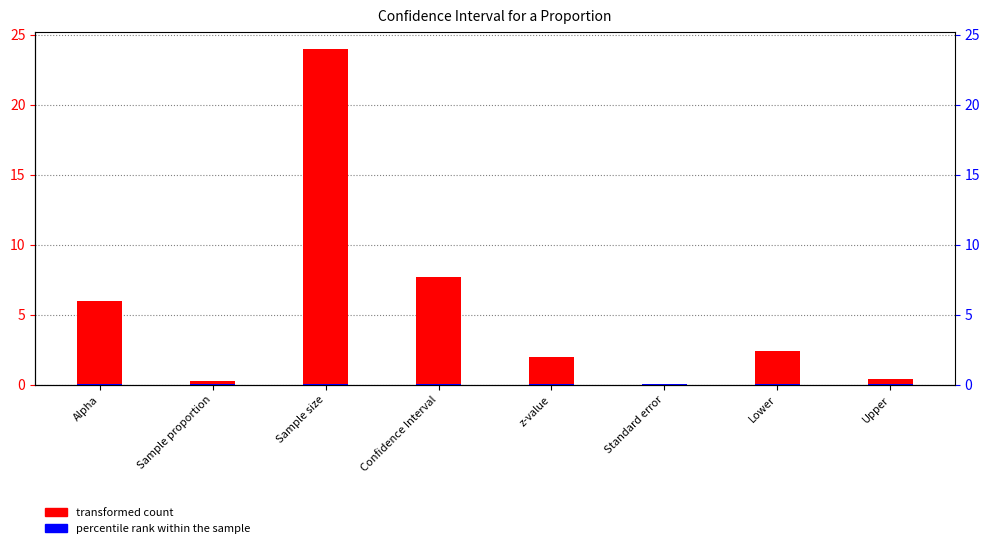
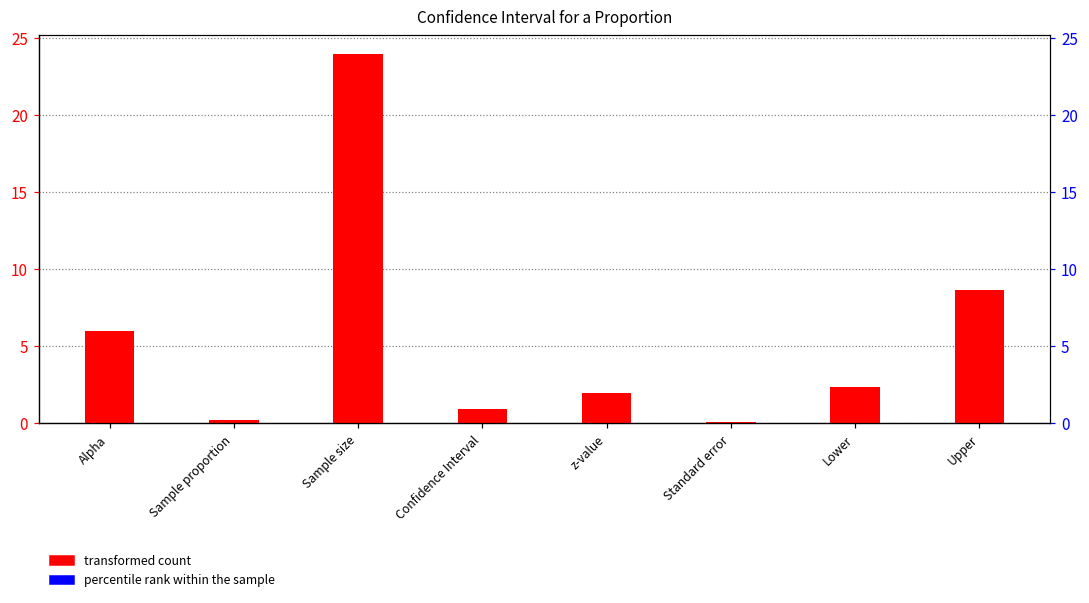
transformed count, Confidence Interval: 7.7 -> 1.0
transformed count, Upper: 0.4 -> 8.6
